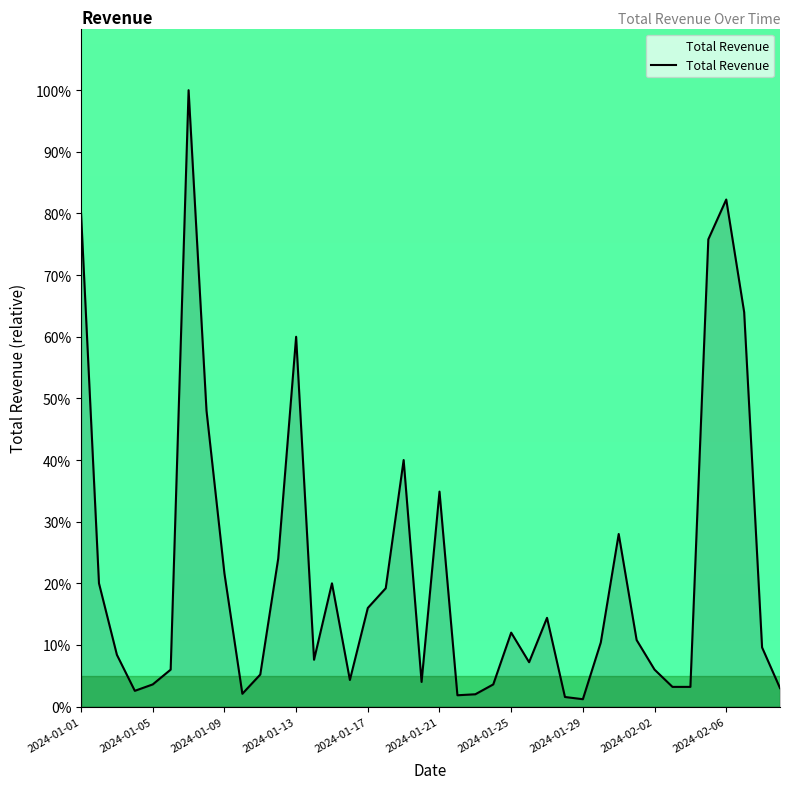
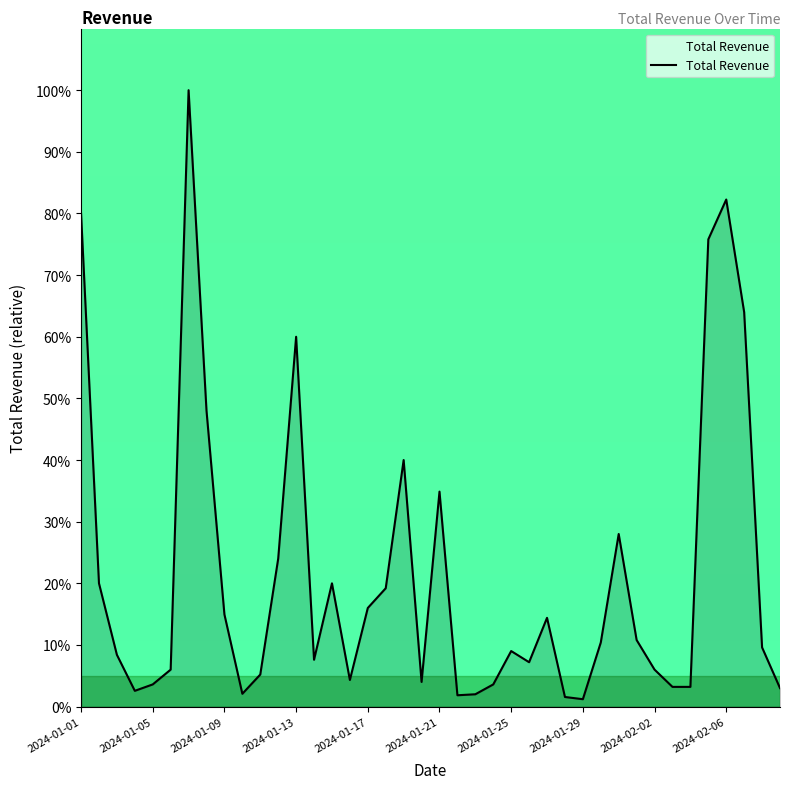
2024-01-09: 22% -> 15%
2024-01-25: 12% -> 9%
